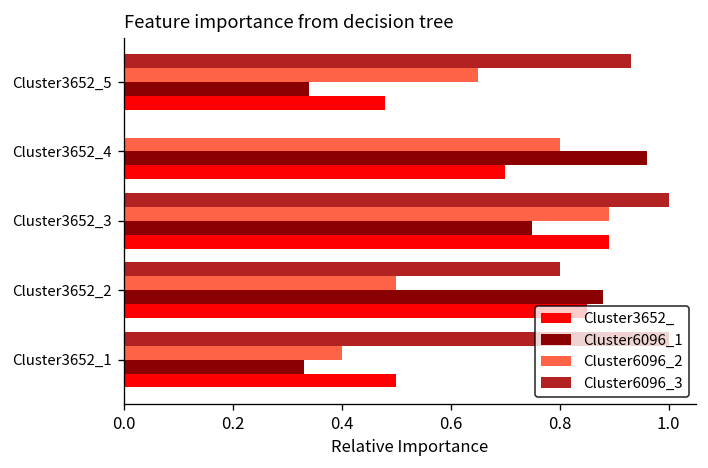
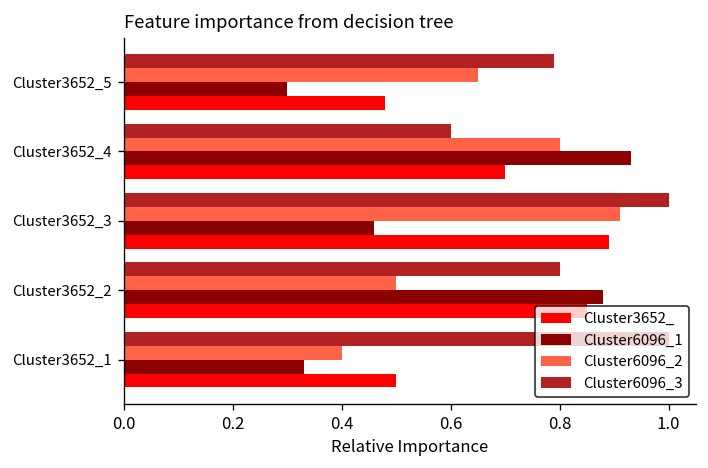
Cluster6096_3, Cluster3652_5: 0.93 -> 0.79
Cluster6096_1, Cluster3652_5: 0.34 -> 0.30
Cluster6096_3, Cluster3652_4: 0.0 -> 0.6
Cluster6096_1, Cluster3652_4: 0.96 -> 0.93
Cluster6096_2, Cluster3652_3: 0.89 -> 0.91
Cluster6096_1, Cluster3652_3: 0.75 -> 0.46
